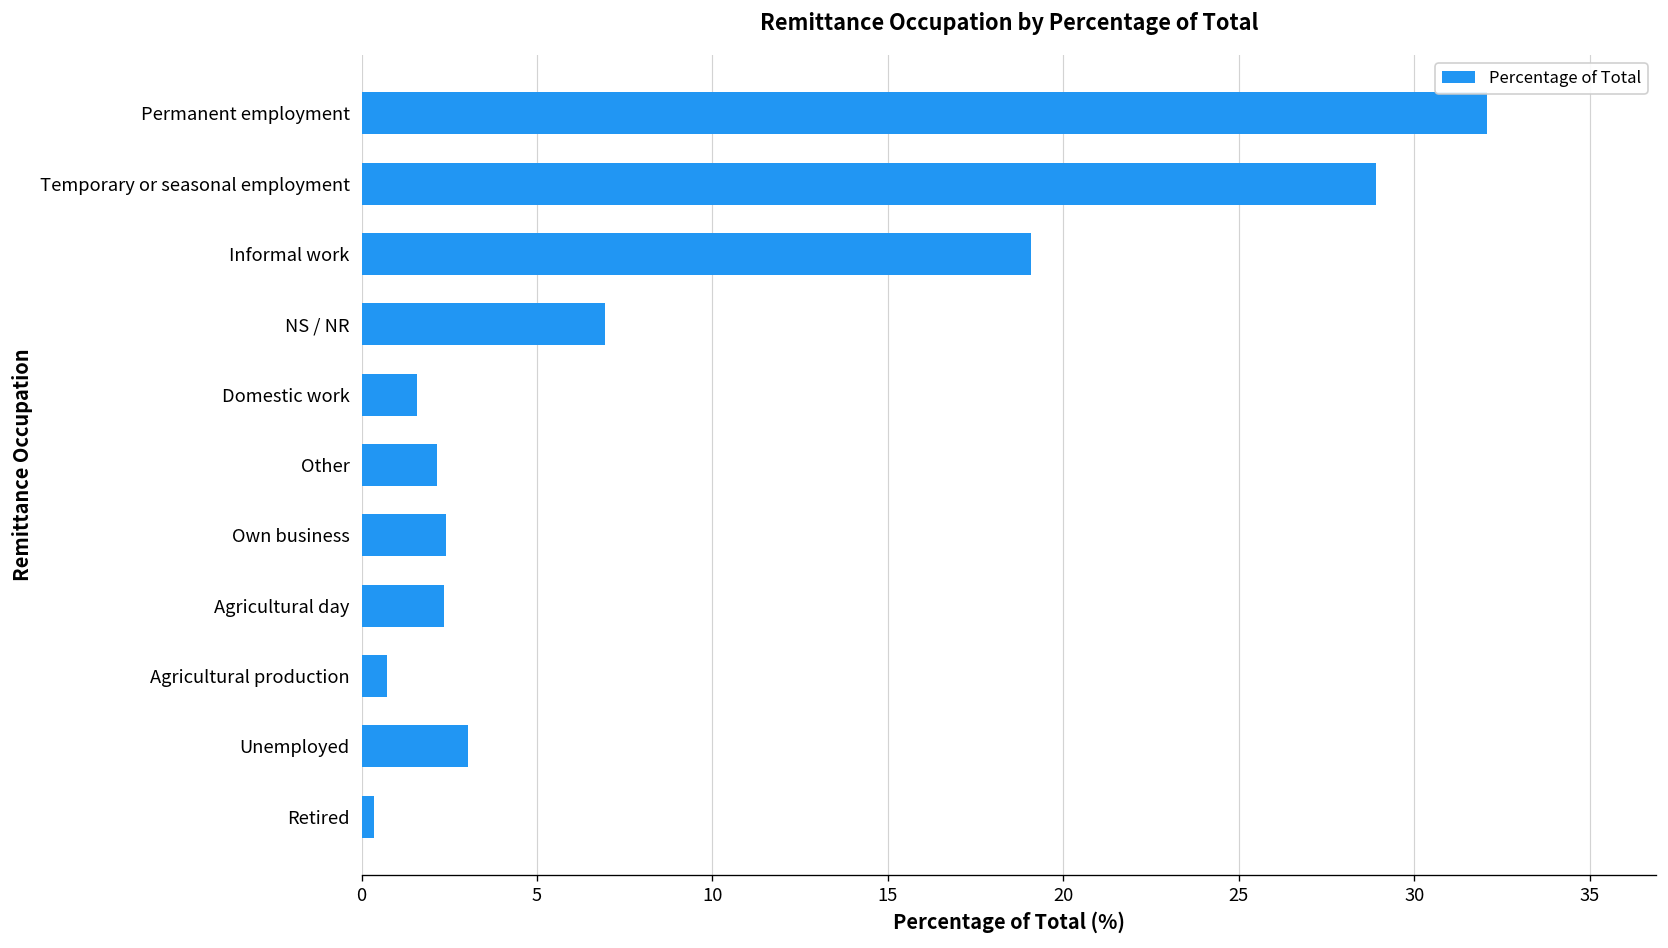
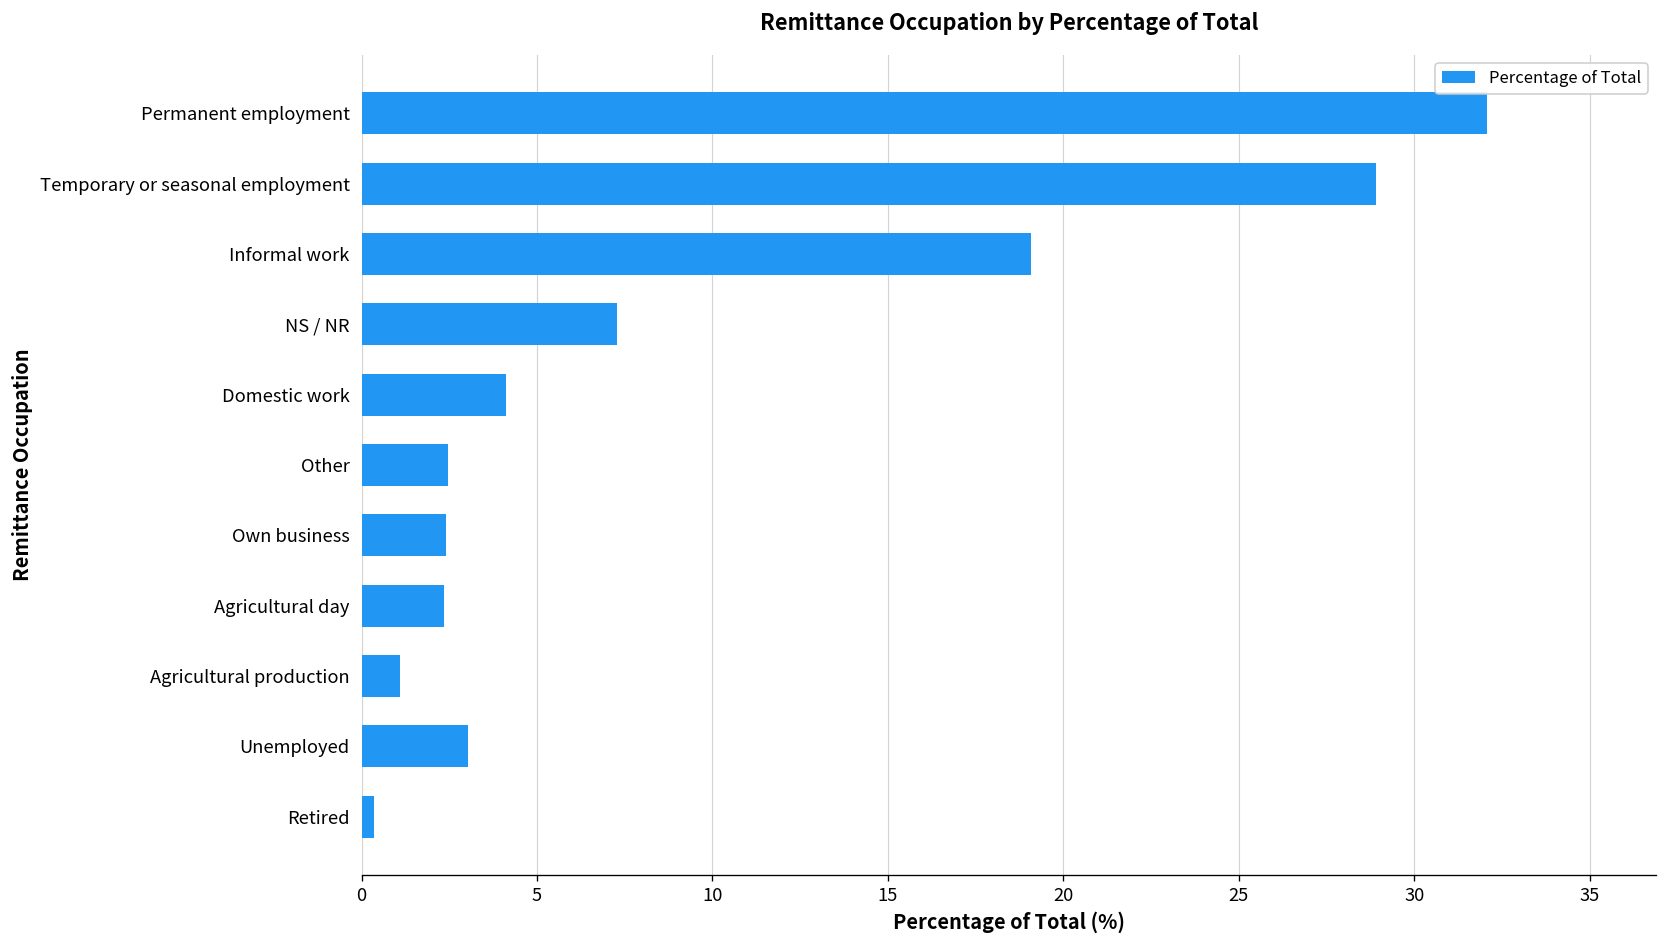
NS / NR: 6.9 -> 7.3
Domestic work: 1.6 -> 4.1
Other: 2.1 -> 2.5
Agricultural production: 0.7 -> 1.1
